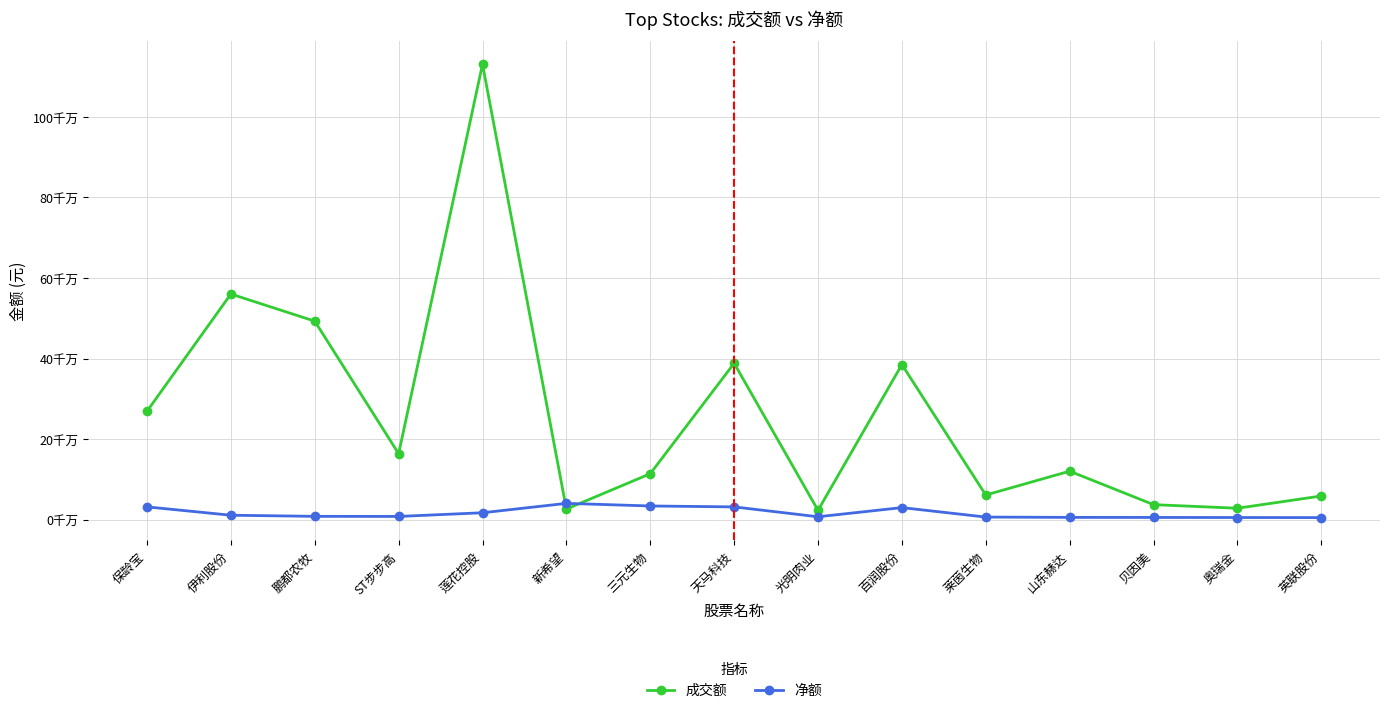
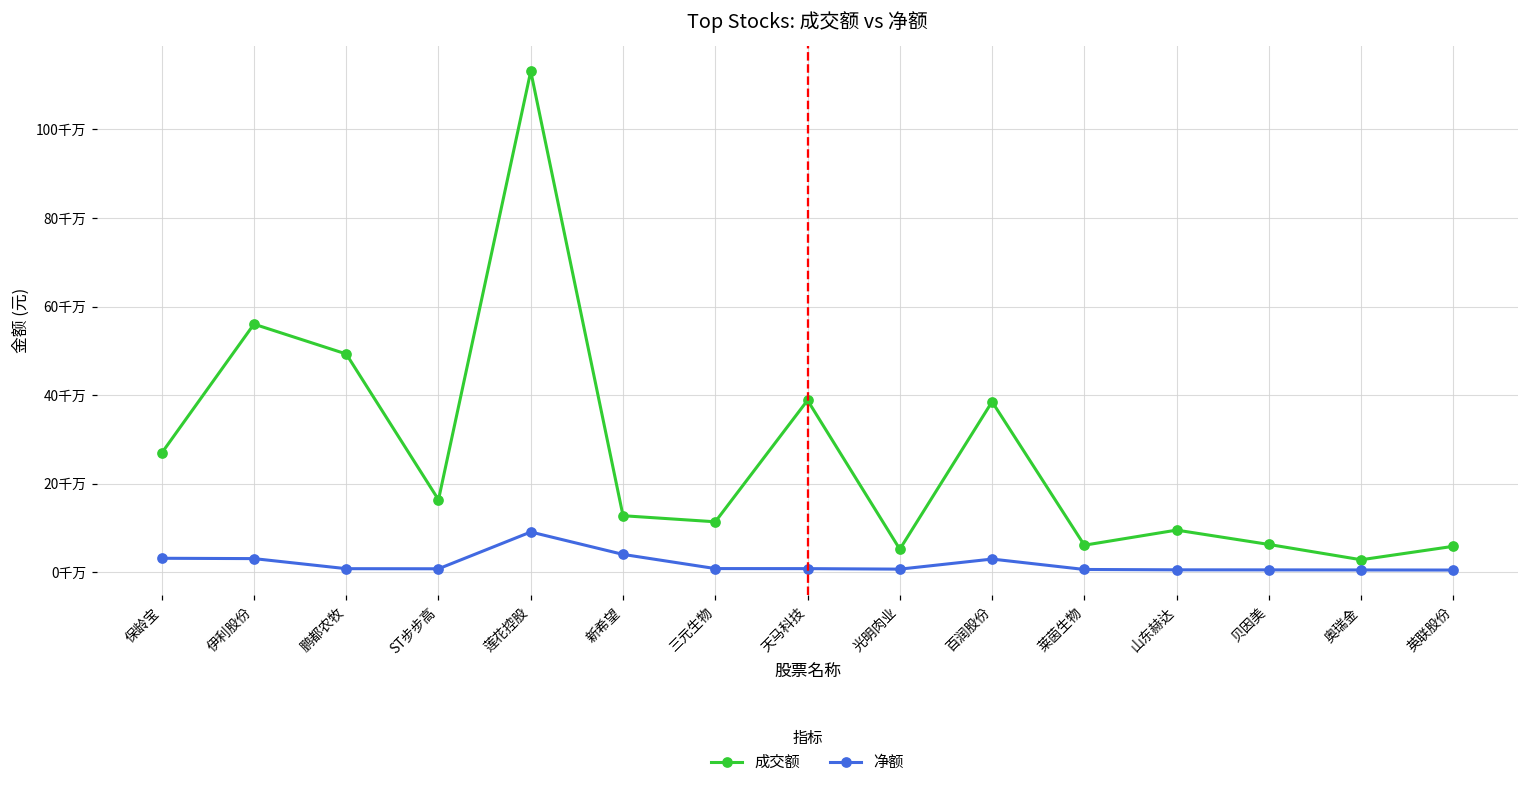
净额, 伊利股份: 1千万 -> 3千万
净额, 莲花控股: 2千万 -> 9千万
成交额, 新希望: 3千万 -> 13千万
净额, 三元生物: 3千万 -> 1千万
净额, 天马科技: 3千万 -> 1千万
成交额, 光明肉业: 2千万 -> 5千万
成交额, 山东赫达: 12千万 -> 10千万
成交额, 贝因美: 4千万 -> 6千万
